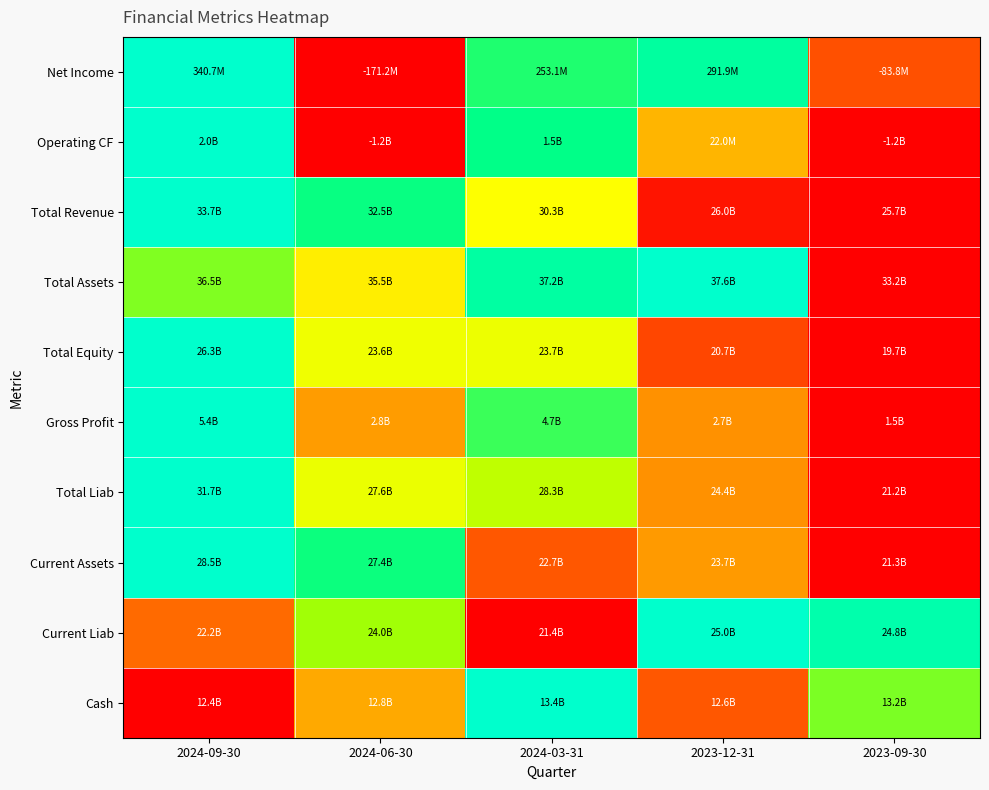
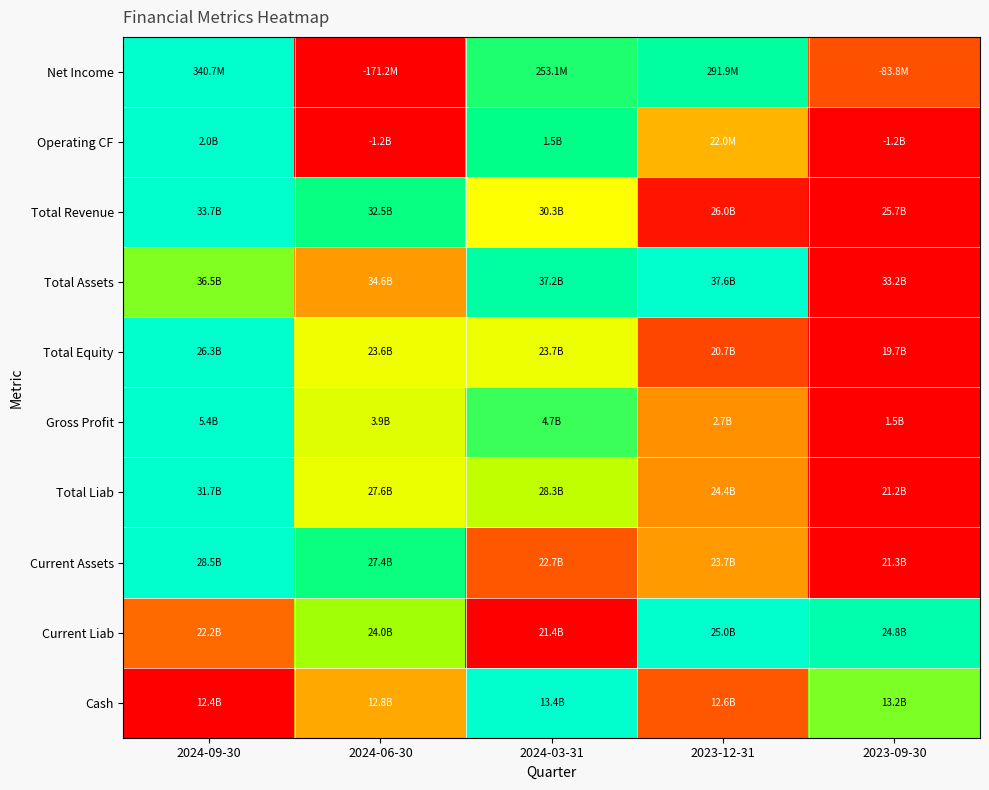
Total Assets, 2024-06-30: 35.5B -> 34.6B
Gross Profit, 2024-06-30: 2.8B -> 3.9B
